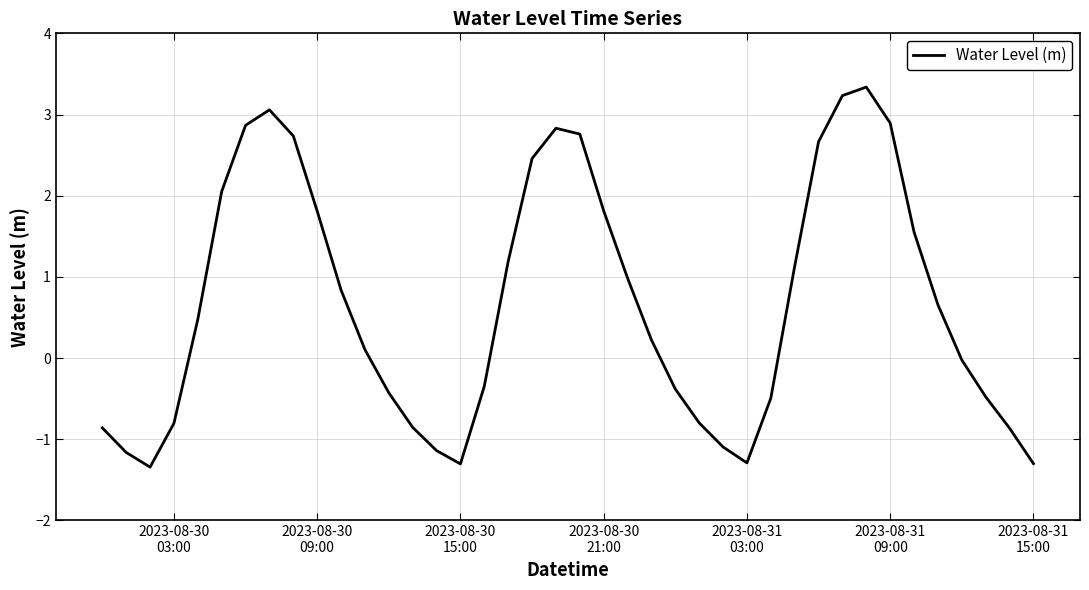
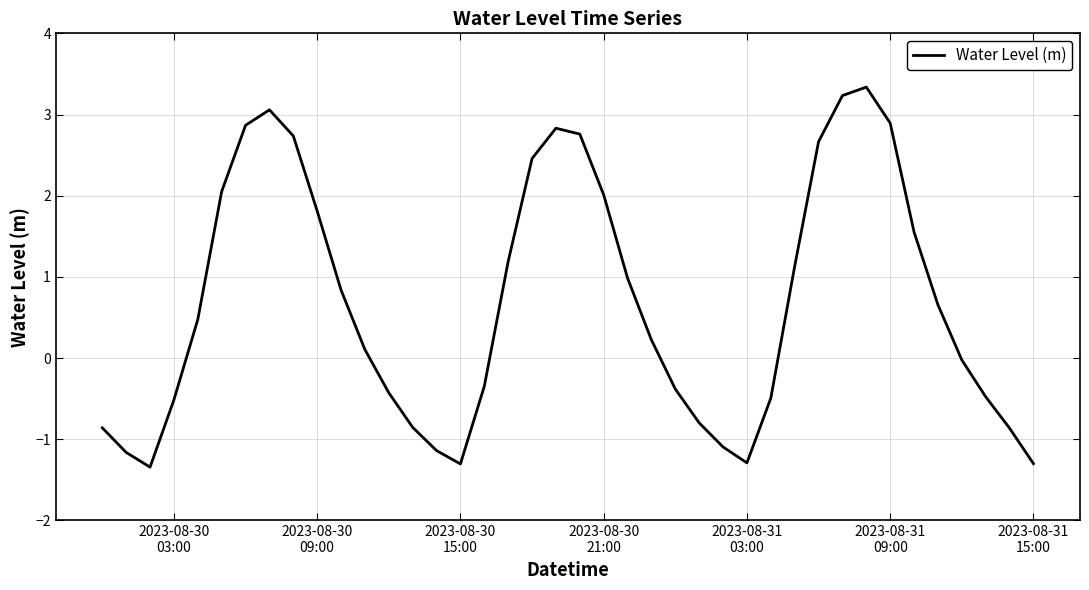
2023-08-30 03:00: -0.8 -> -0.5
2023-08-30 21:00: 1.8 -> 2.0
